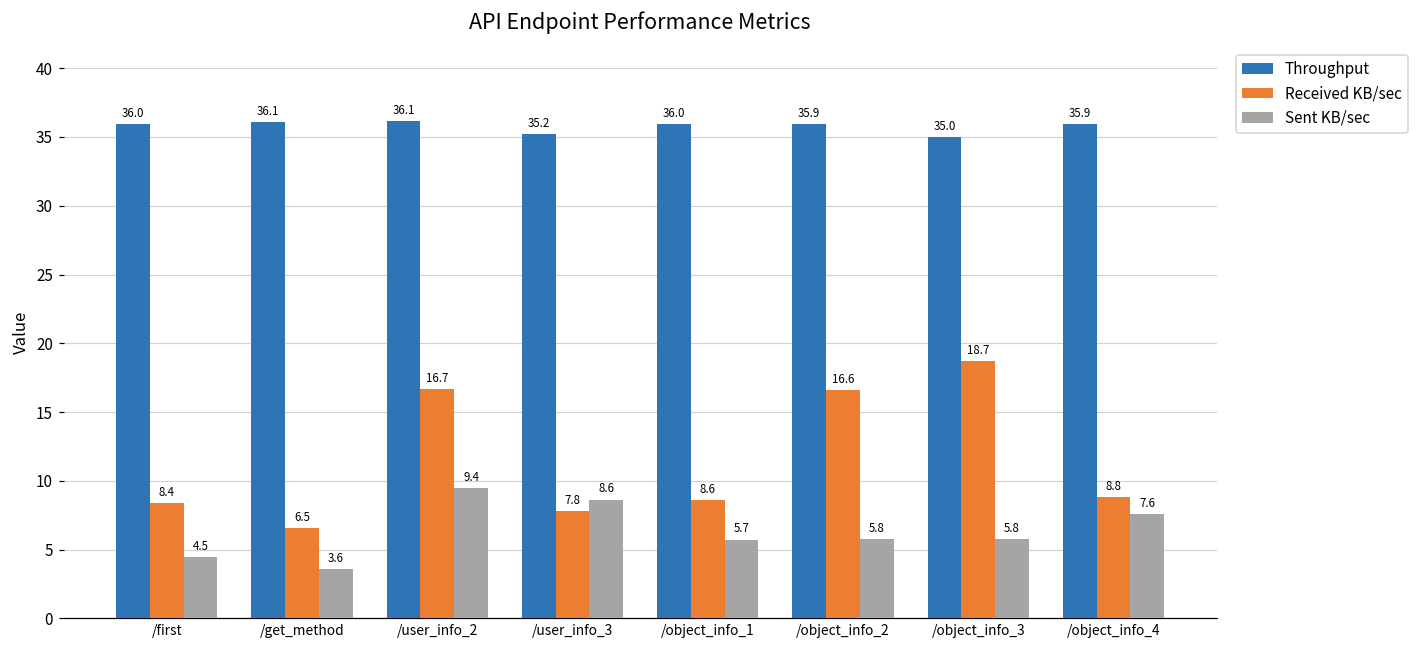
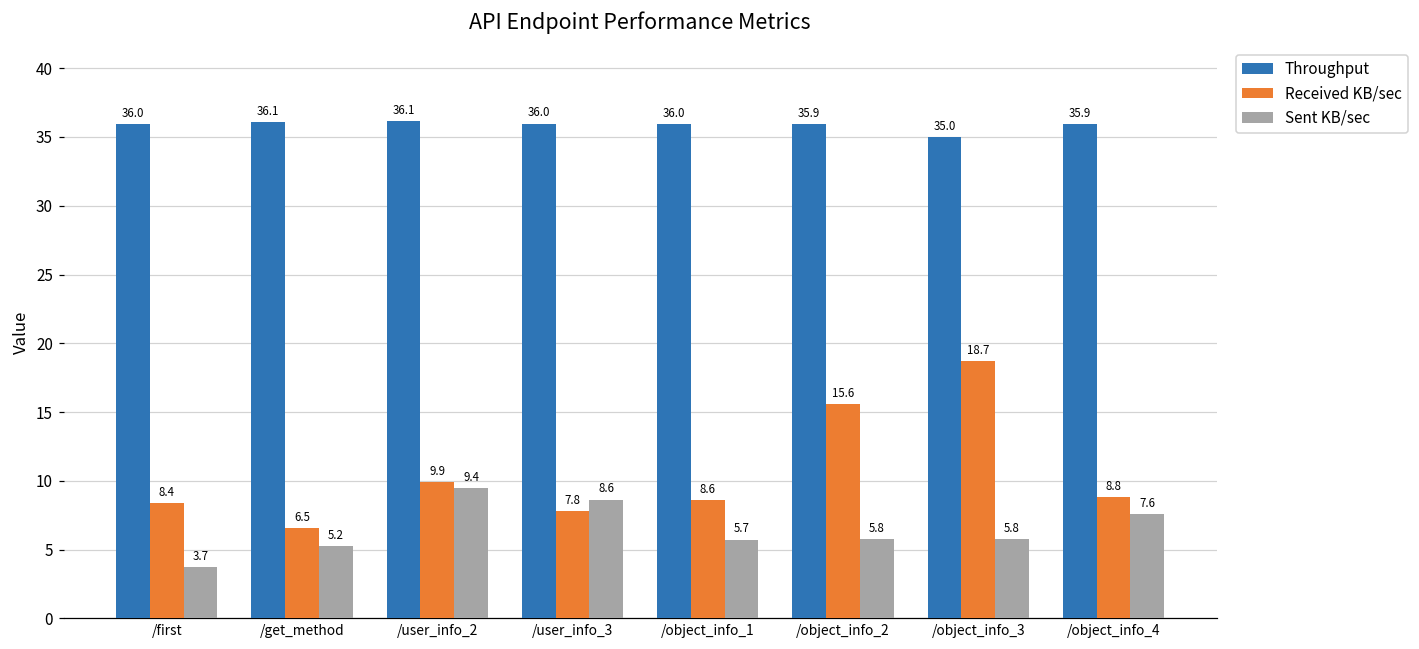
Sent KB/sec, /first: 4.5 -> 3.7
Sent KB/sec, /get_method: 3.6 -> 5.2
Received KB/sec, /user_info_2: 16.7 -> 9.9
Throughput, /user_info_3: 35.2 -> 36.0
Received KB/sec, /object_info_2: 16.6 -> 15.6
